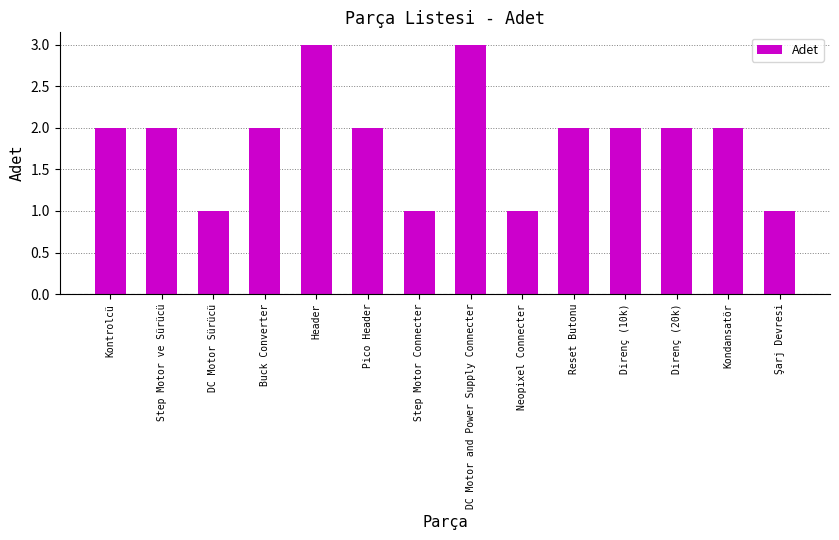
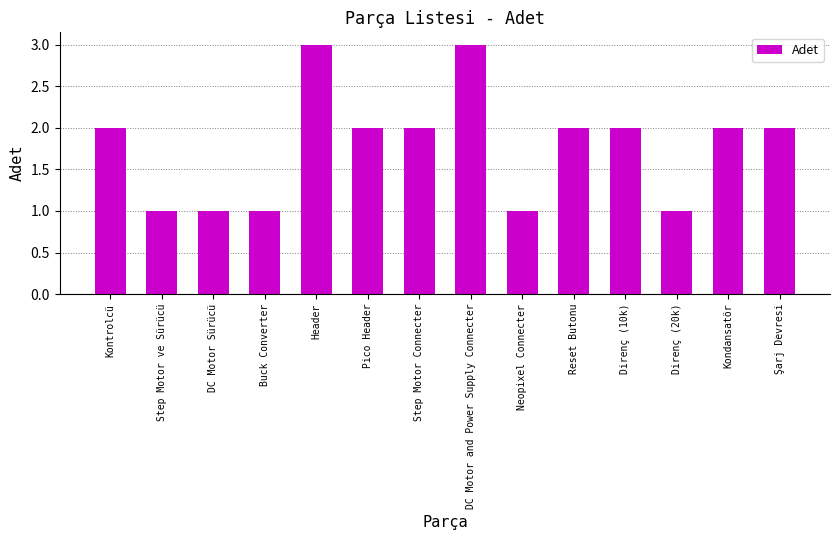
Step Motor ve Sürücü: 2 -> 1
Buck Converter: 2 -> 1
Step Motor Connecter: 1 -> 2
Direnç (20k): 2 -> 1
Şarj Devresi: 1 -> 2
